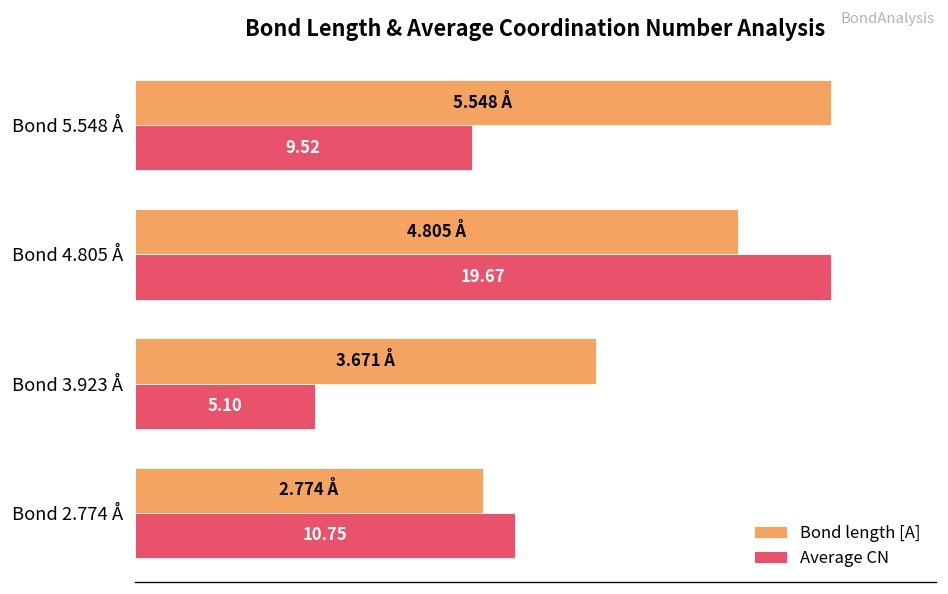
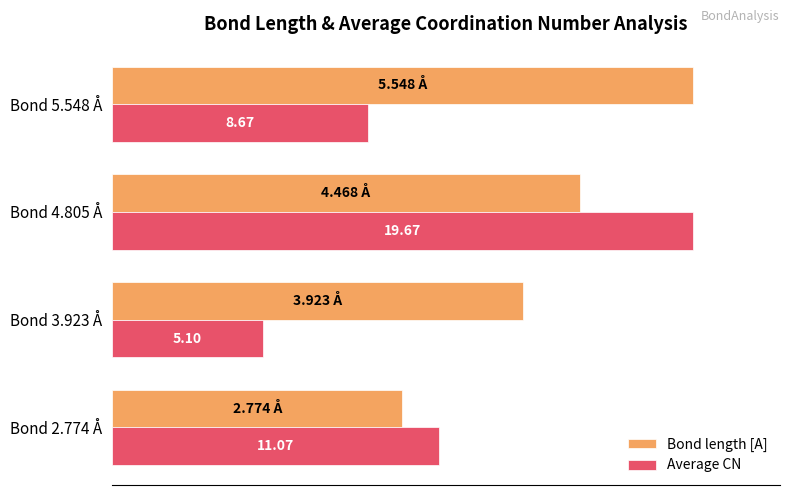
Average CN, Bond 5.548 Å: 9.52 -> 8.67
Bond length [A], Bond 4.805 Å: 4.805 -> 4.468
Bond length [A], Bond 3.923 Å: 3.671 -> 3.923
Average CN, Bond 2.774 Å: 10.75 -> 11.07
